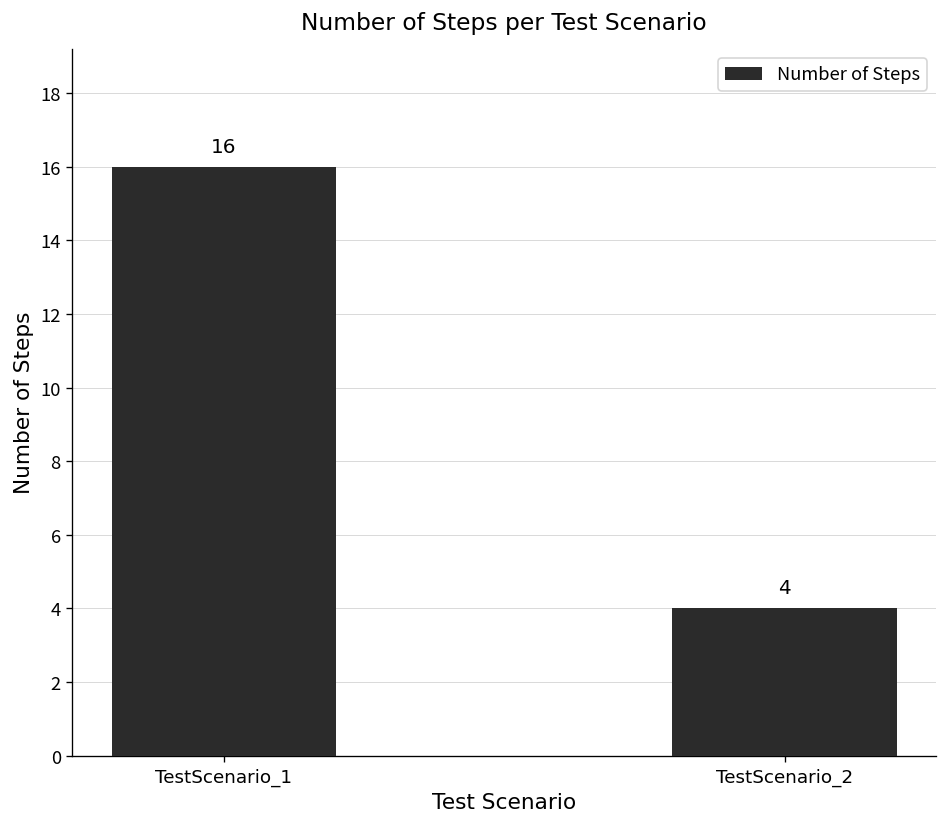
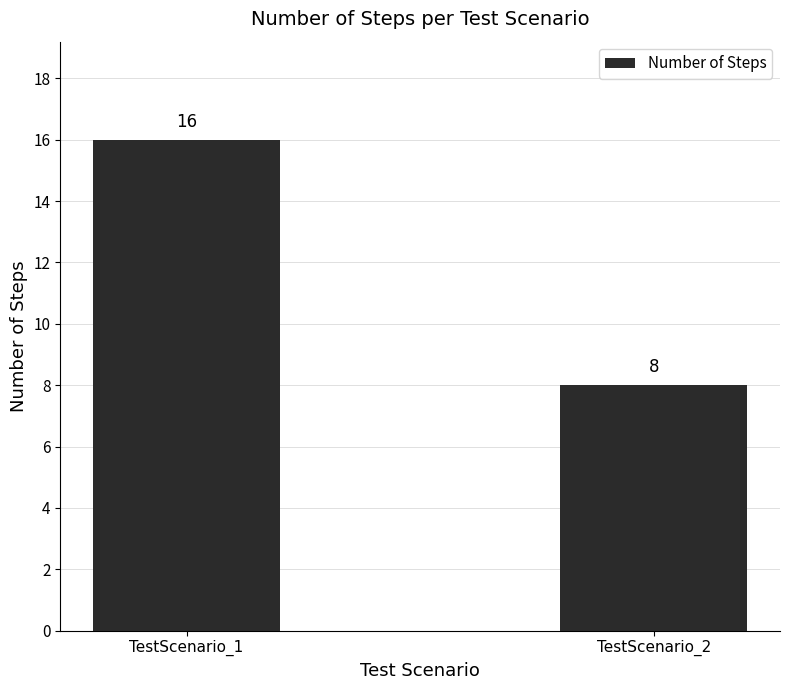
TestScenario_2: 4 -> 8
